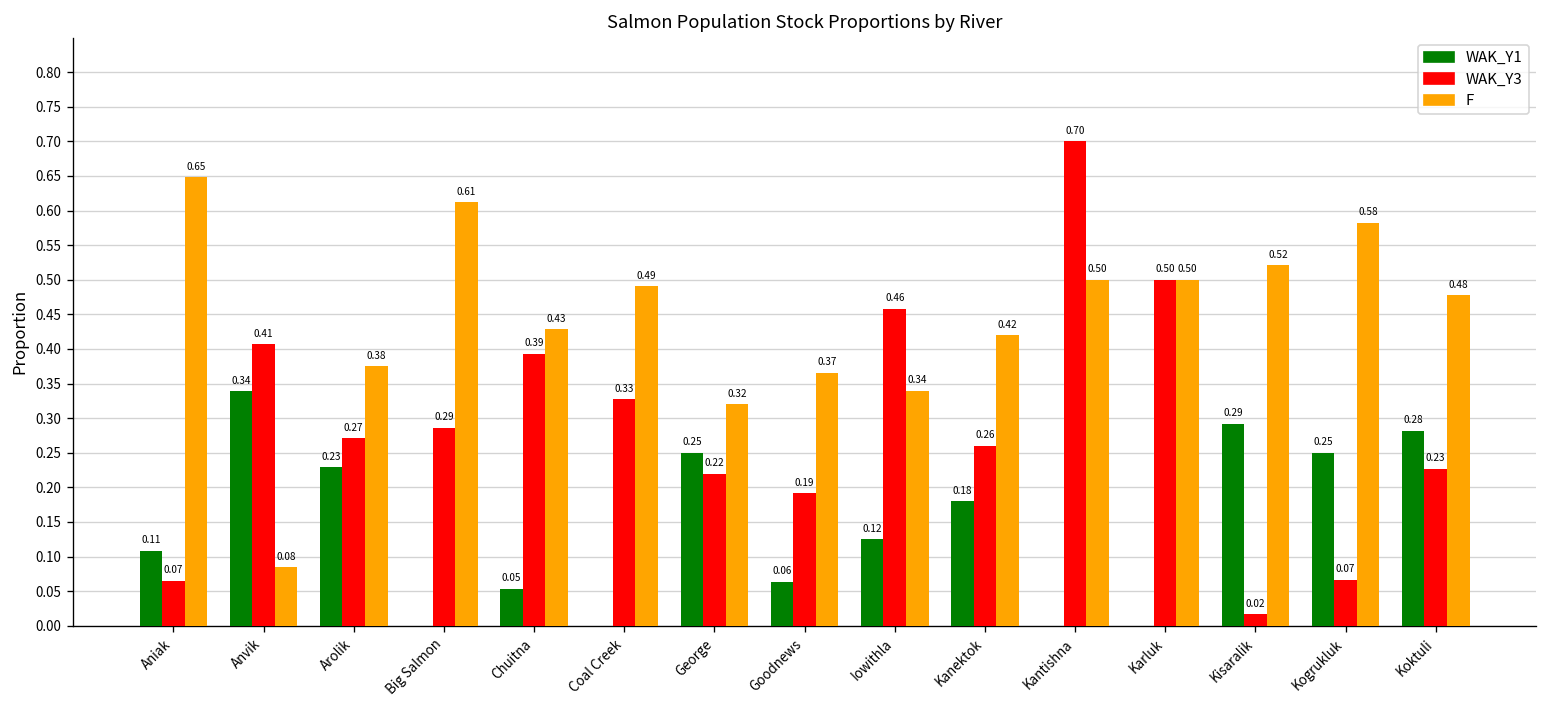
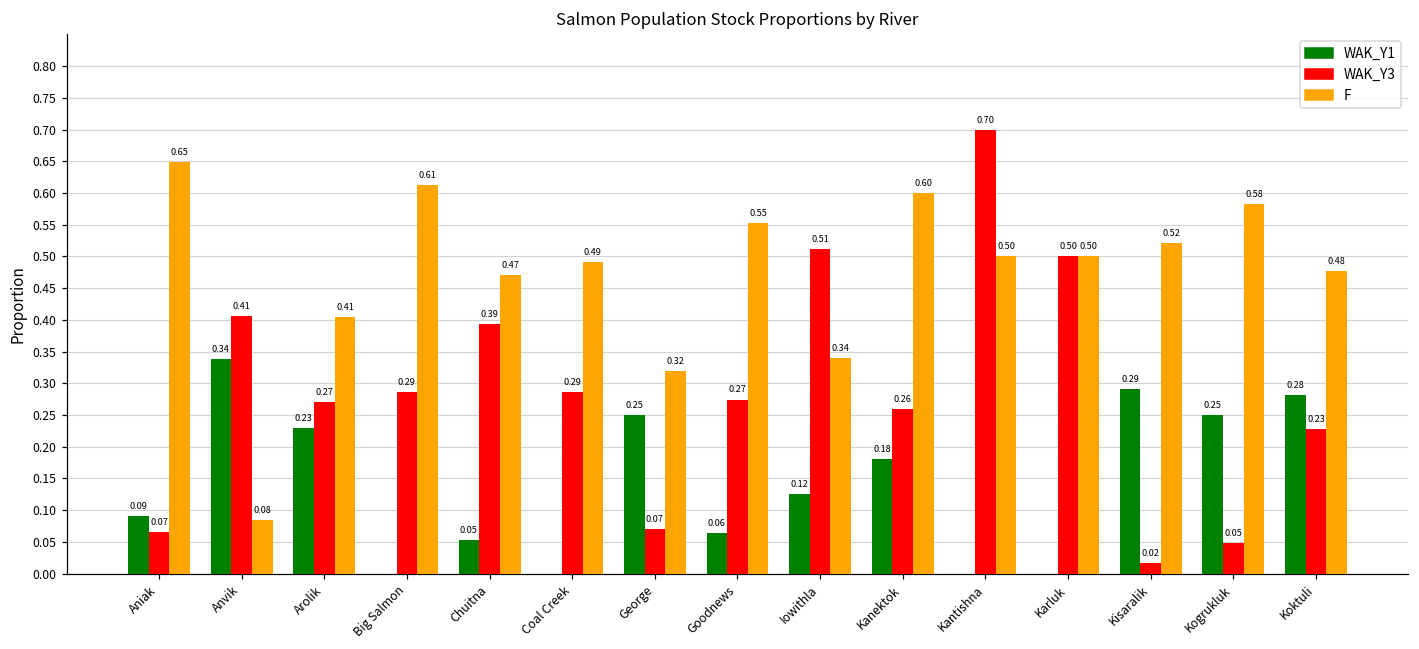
WAK_Y1, Aniak: 0.11 -> 0.09
F, Arolik: 0.38 -> 0.41
F, Chuitna: 0.43 -> 0.47
WAK_Y3, Coal Creek: 0.33 -> 0.29
WAK_Y3, George: 0.22 -> 0.07
WAK_Y3, Goodnews: 0.19 -> 0.27
F, Goodnews: 0.37 -> 0.55
WAK_Y3, Iowithla: 0.46 -> 0.51
F, Kanektok: 0.42 -> 0.60
WAK_Y3, Kogrukluk: 0.07 -> 0.05
